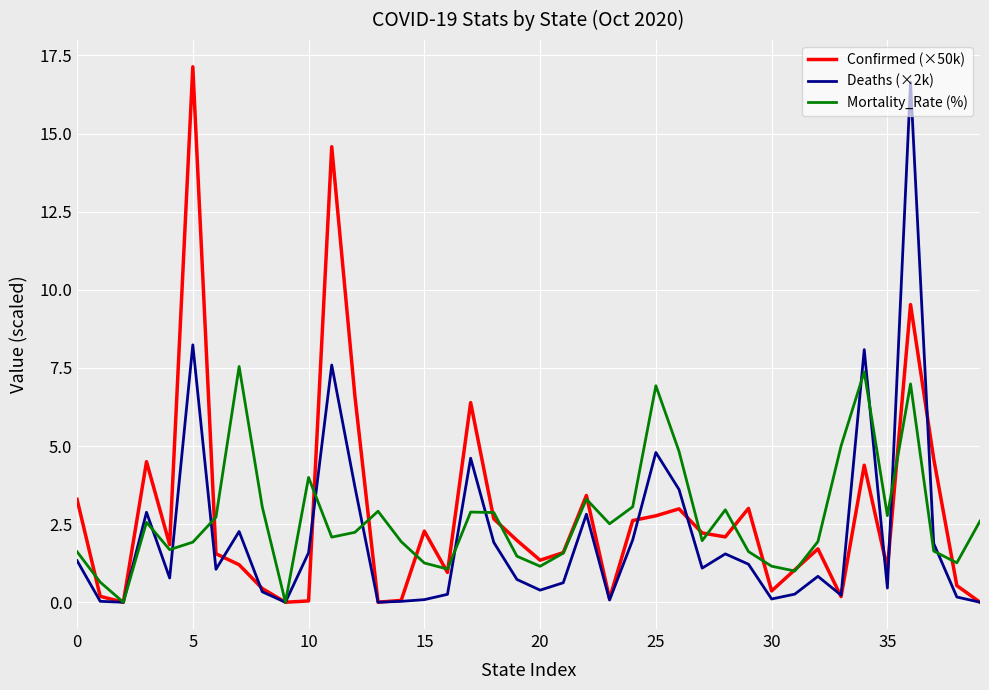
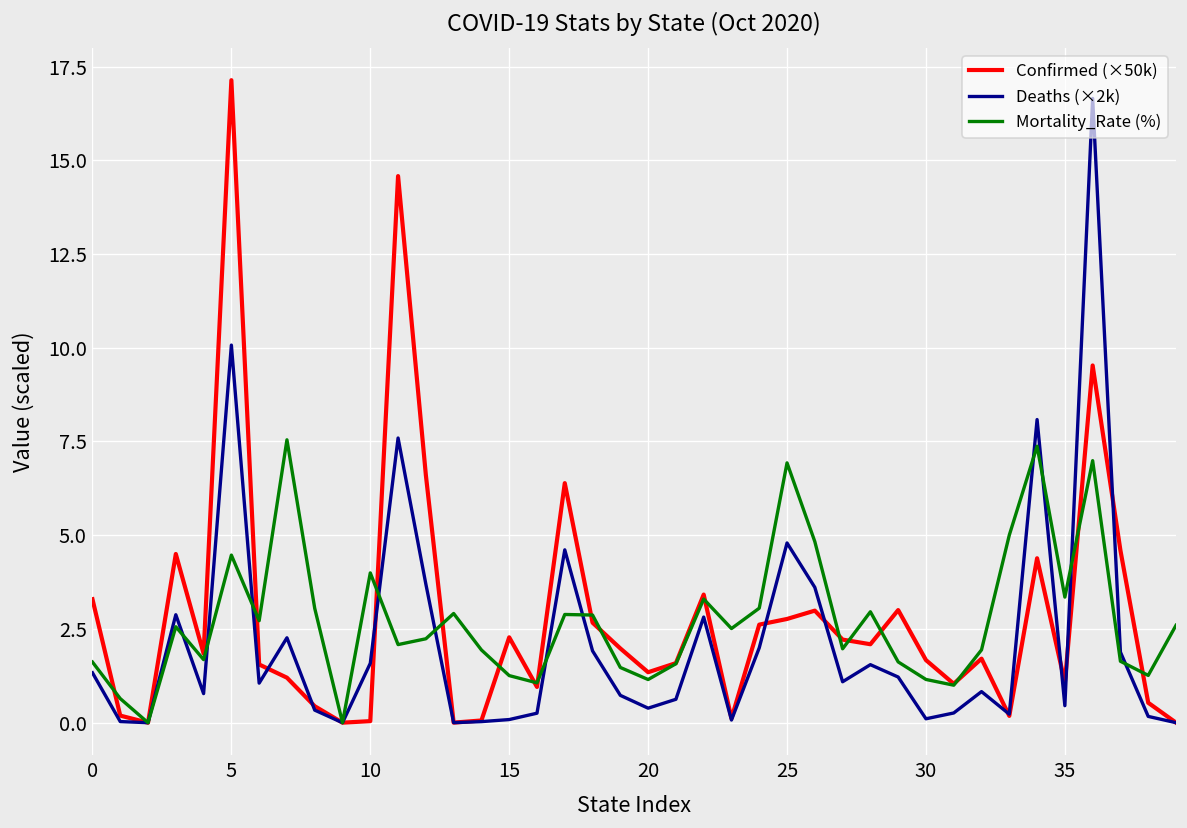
Deaths (×2k), 5: 8.2 -> 10.1
Mortality_Rate (%), 5: 1.9 -> 4.5
Confirmed (×50k), 30: 0.4 -> 1.7
Mortality_Rate (%), 35: 2.8 -> 3.3
